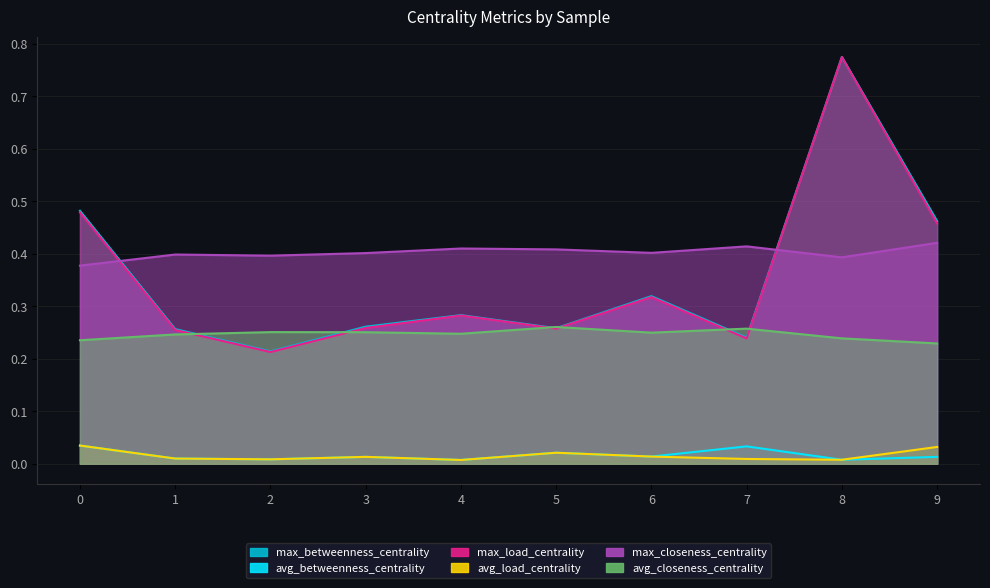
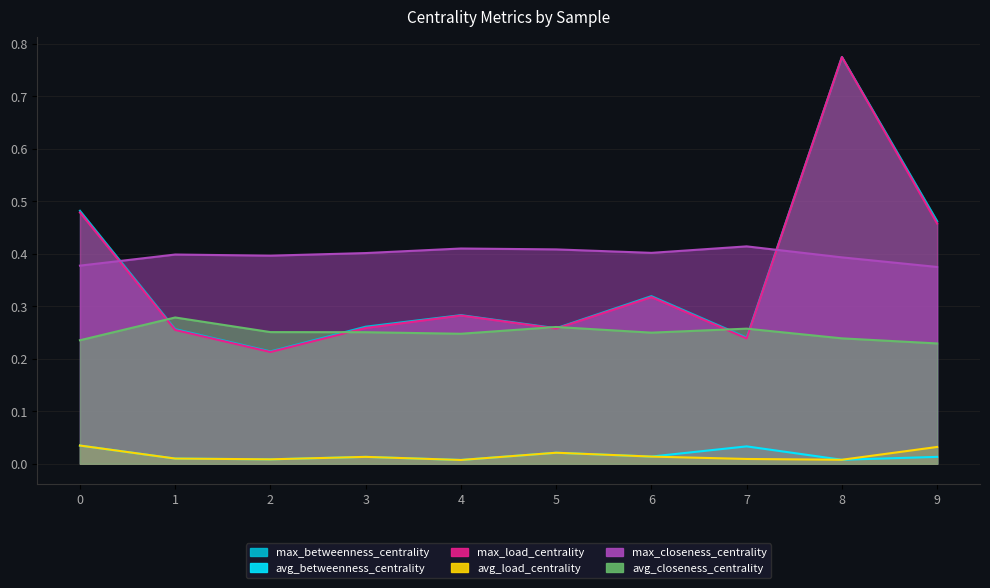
avg_closeness_centrality, 1: 0.25 -> 0.28
max_closeness_centrality, 9: 0.42 -> 0.37
